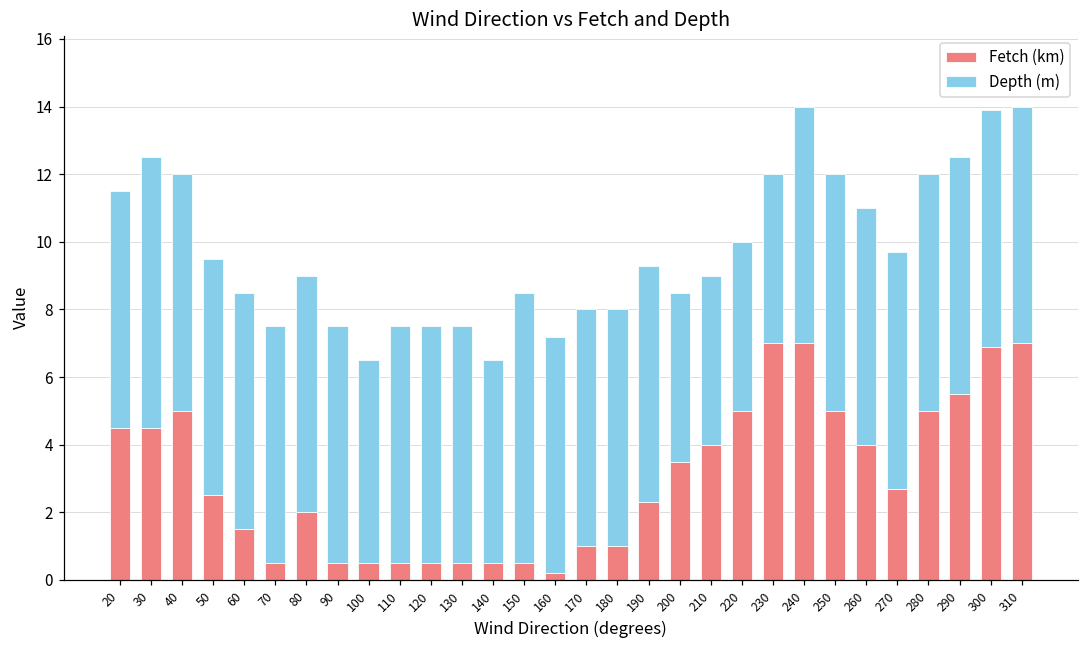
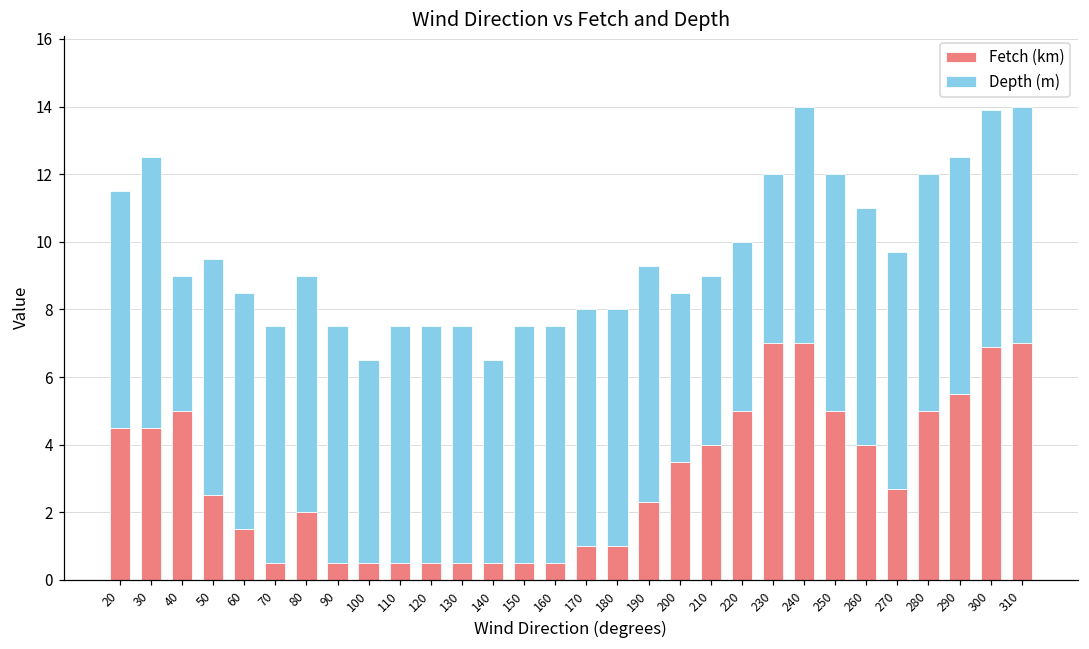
Depth (m), 40: 7 -> 4
Depth (m), 150: 8 -> 7
Fetch (km), 160: 0.2 -> 0.5
